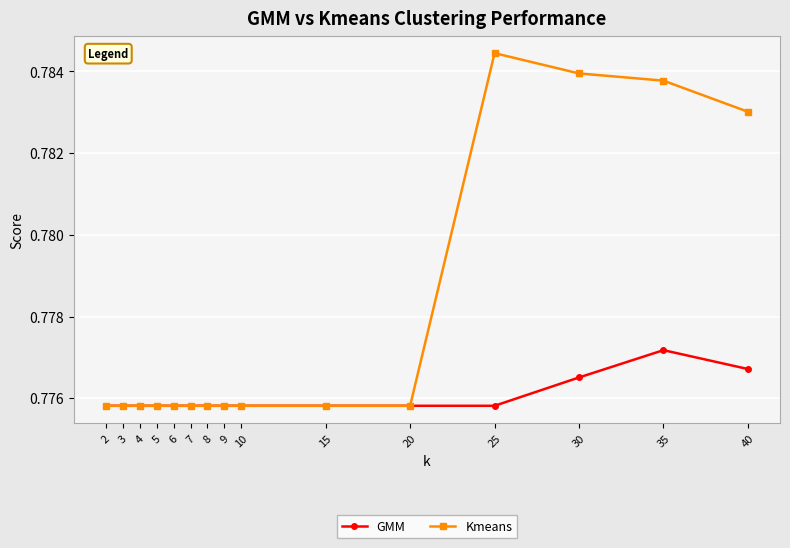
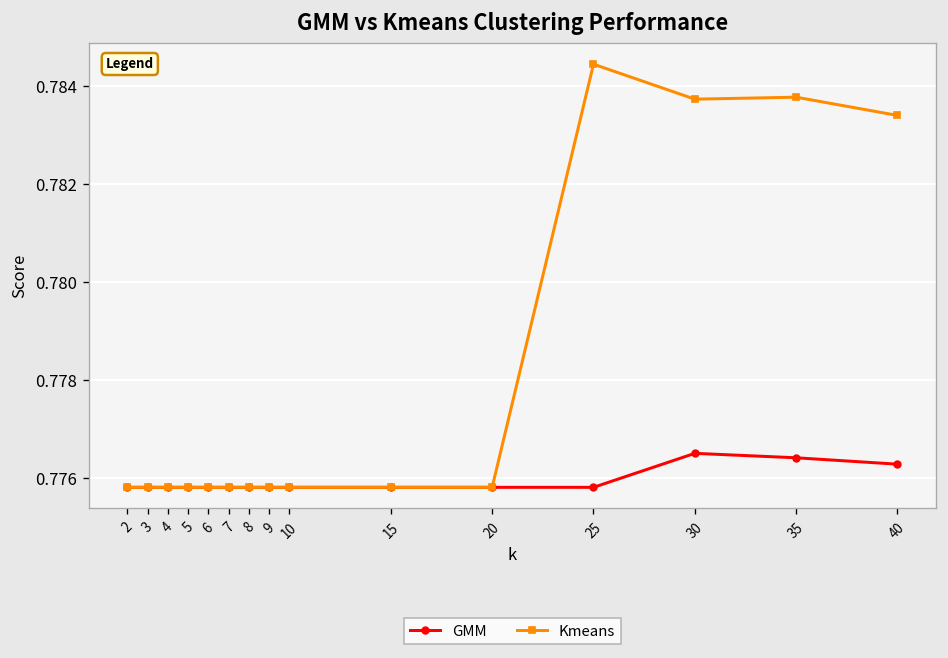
Kmeans, 30: 0.7840 -> 0.7837
GMM, 35: 0.7772 -> 0.7764
GMM, 40: 0.7767 -> 0.7763
Kmeans, 40: 0.7830 -> 0.7834
